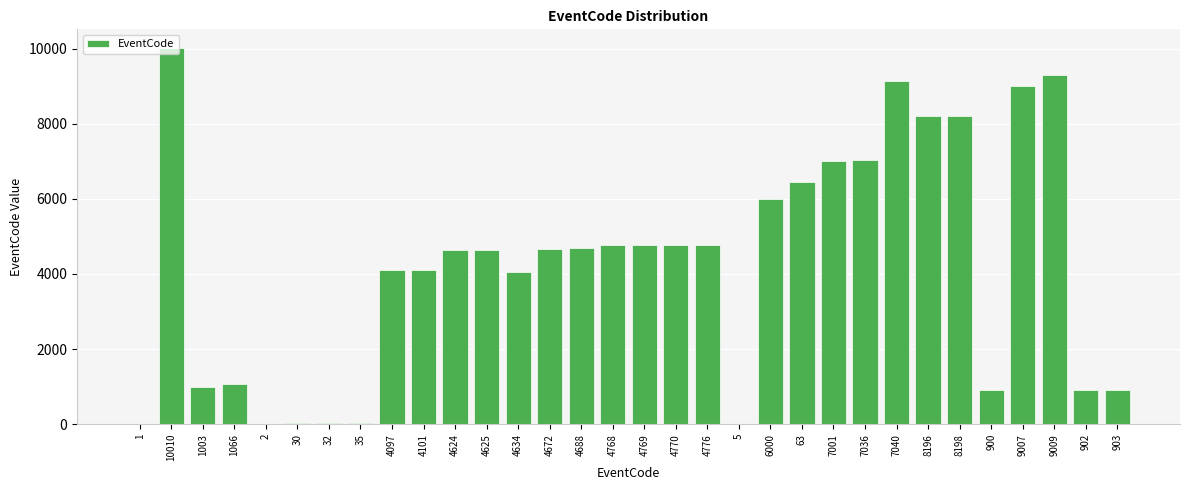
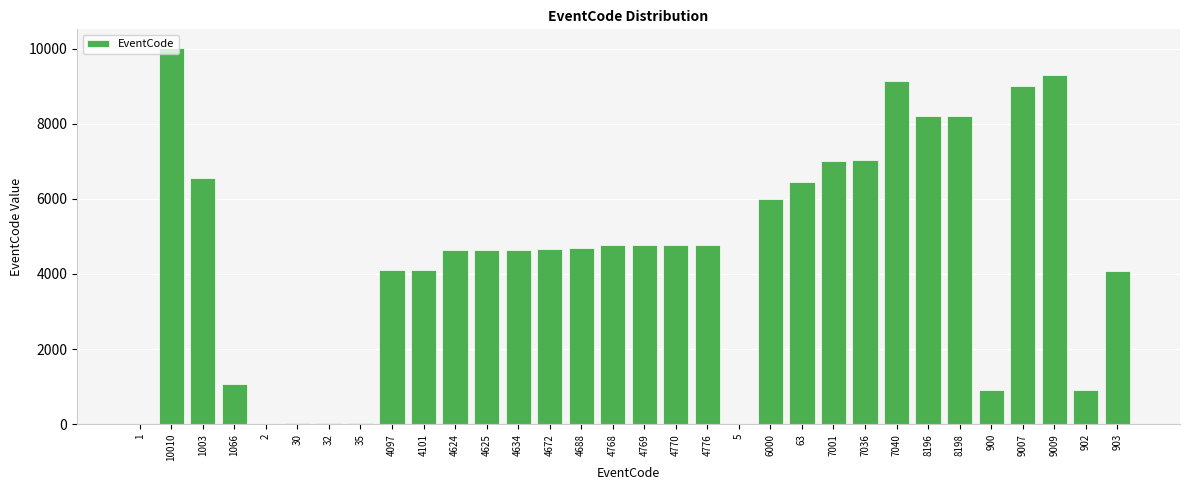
1003: 1000 -> 6500
4634: 4000 -> 4600
903: 900 -> 4100
